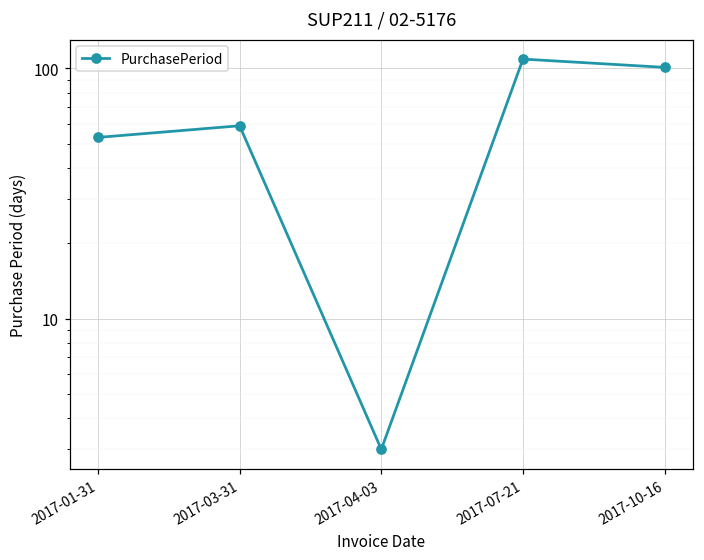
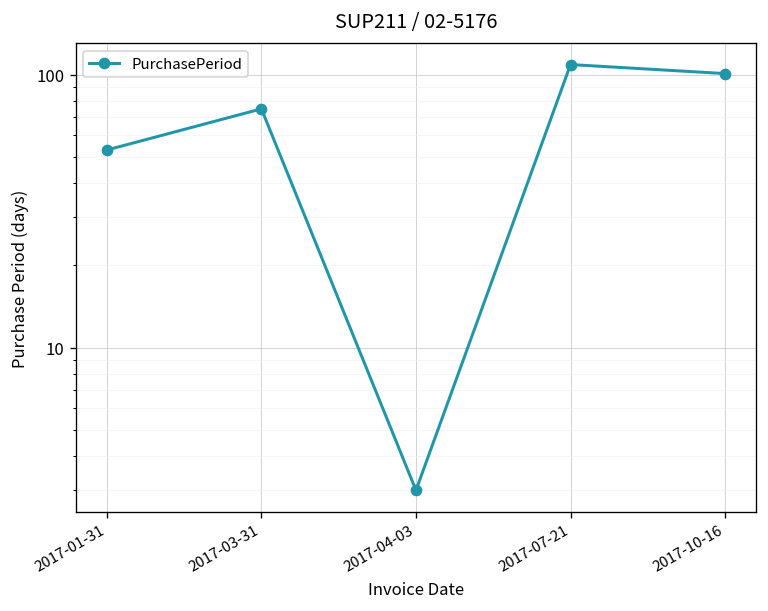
2017-03-31: 59 -> 75
